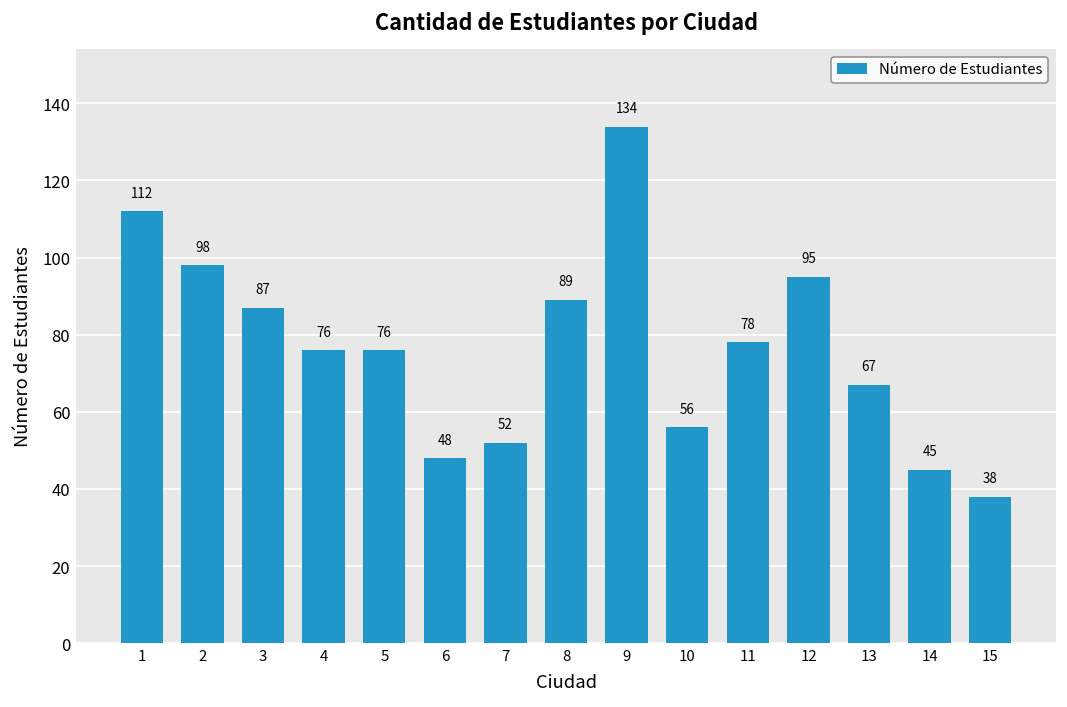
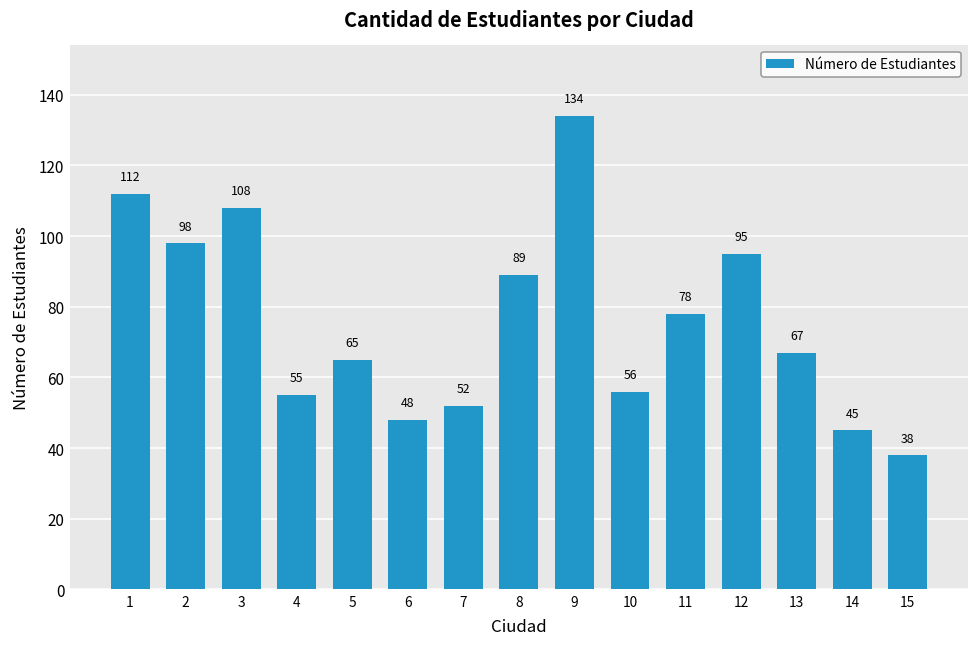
3: 87 -> 108
4: 76 -> 55
5: 76 -> 65
